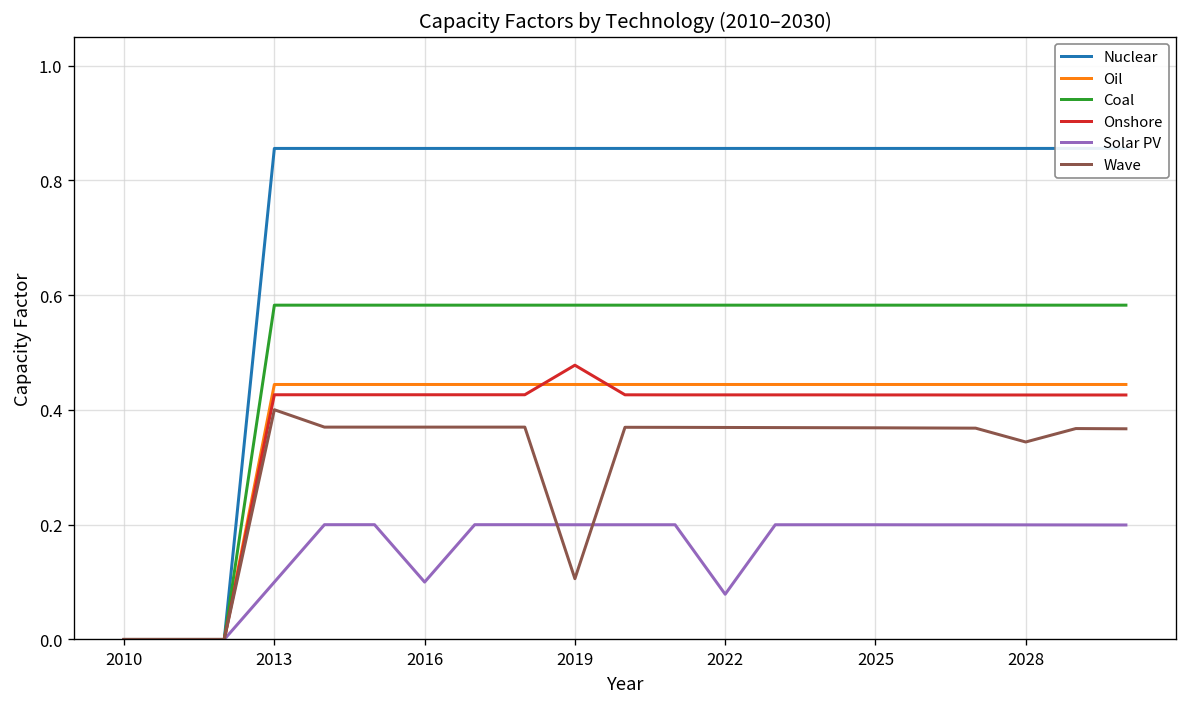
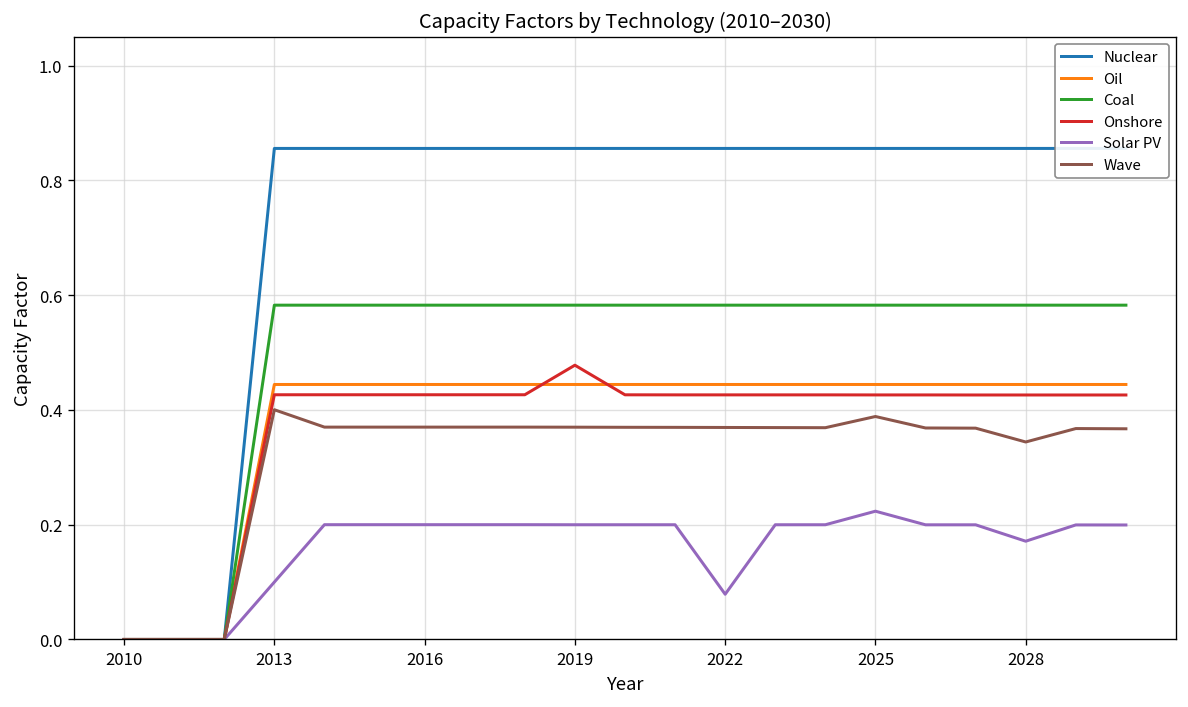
Solar PV, 2016: 0.1 -> 0.2
Wave, 2019: 0.11 -> 0.37
Solar PV, 2025: 0.20 -> 0.22
Wave, 2025: 0.37 -> 0.39
Solar PV, 2028: 0.20 -> 0.17
